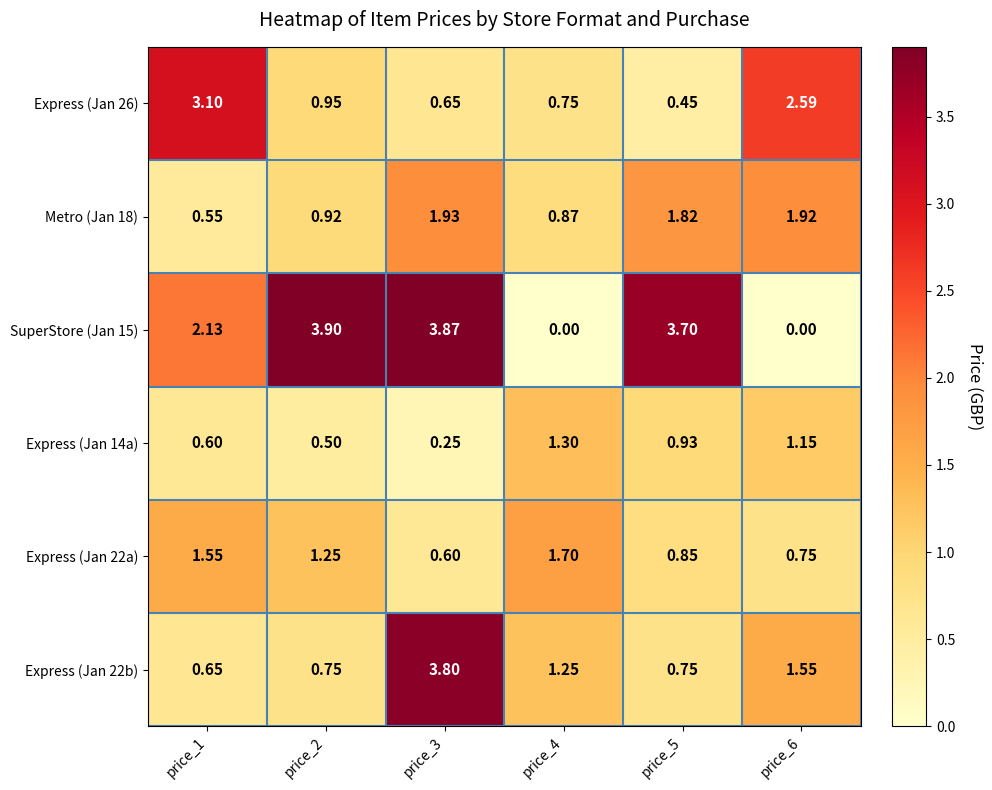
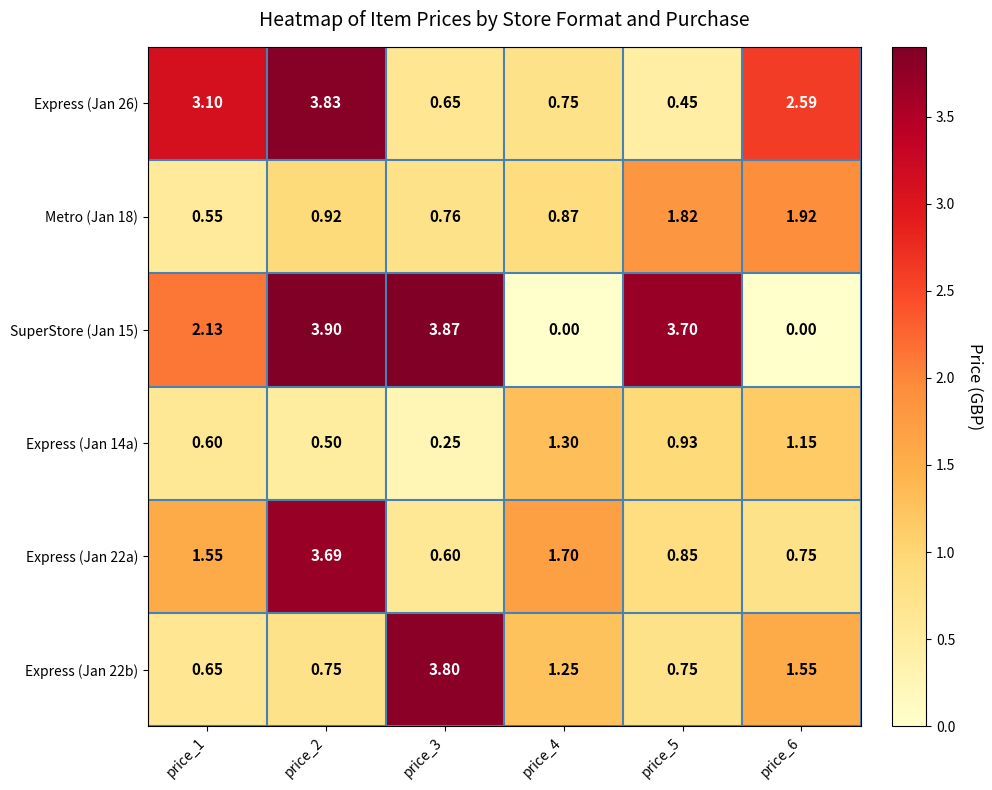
Express (Jan 26), price_2: 0.95 -> 3.83
Metro (Jan 18), price_3: 1.93 -> 0.76
Express (Jan 22a), price_2: 1.25 -> 3.69
